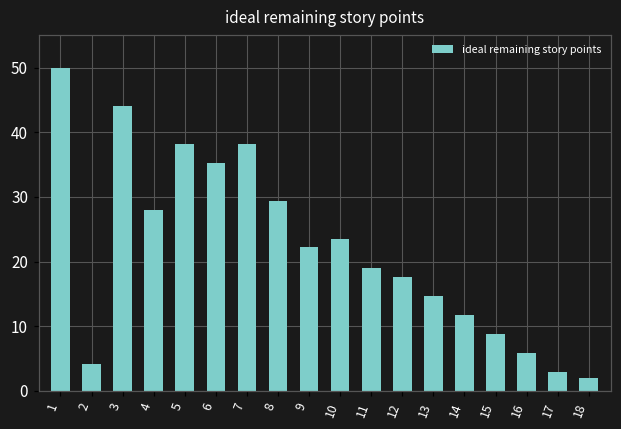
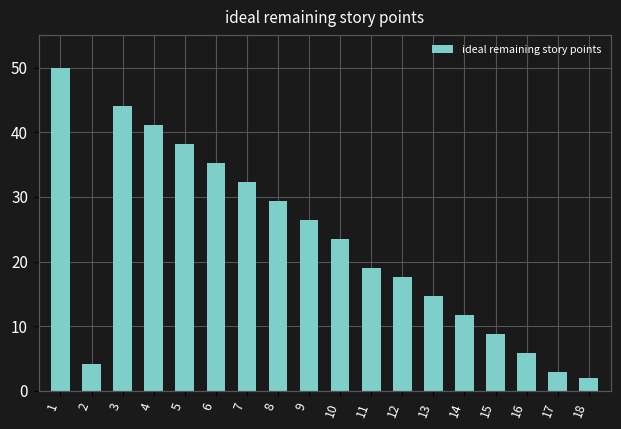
4: 28 -> 41
7: 38 -> 32
9: 22 -> 26
